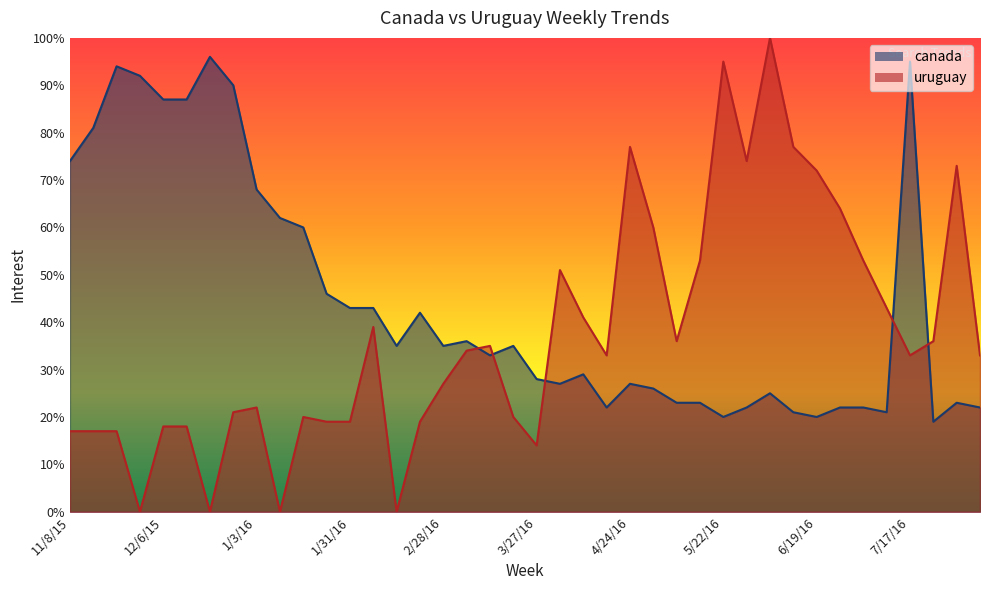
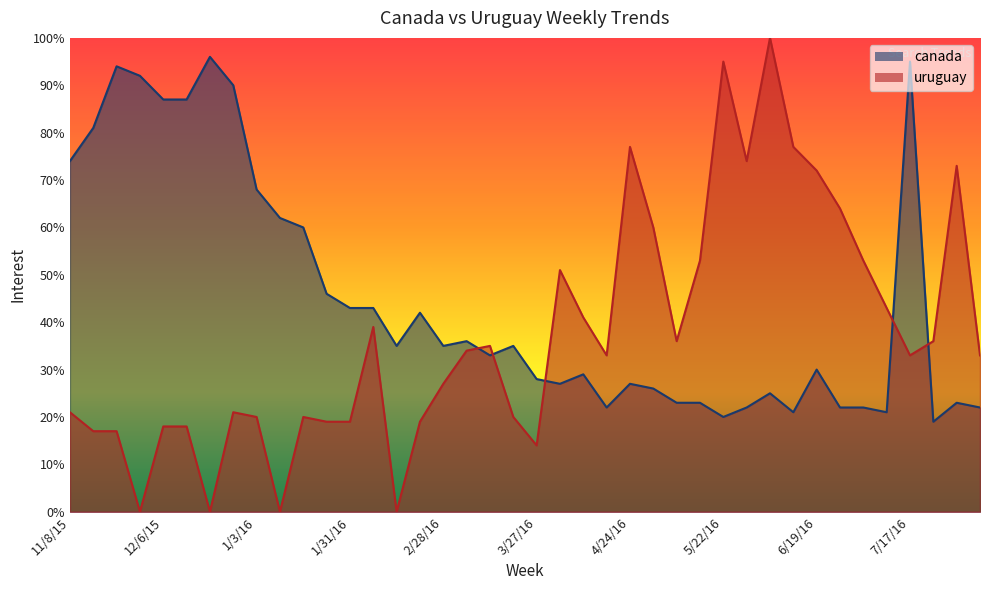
uruguay, 11/8/15: 17% -> 21%
uruguay, 1/3/16: 22% -> 20%
canada, 6/19/16: 20% -> 30%
